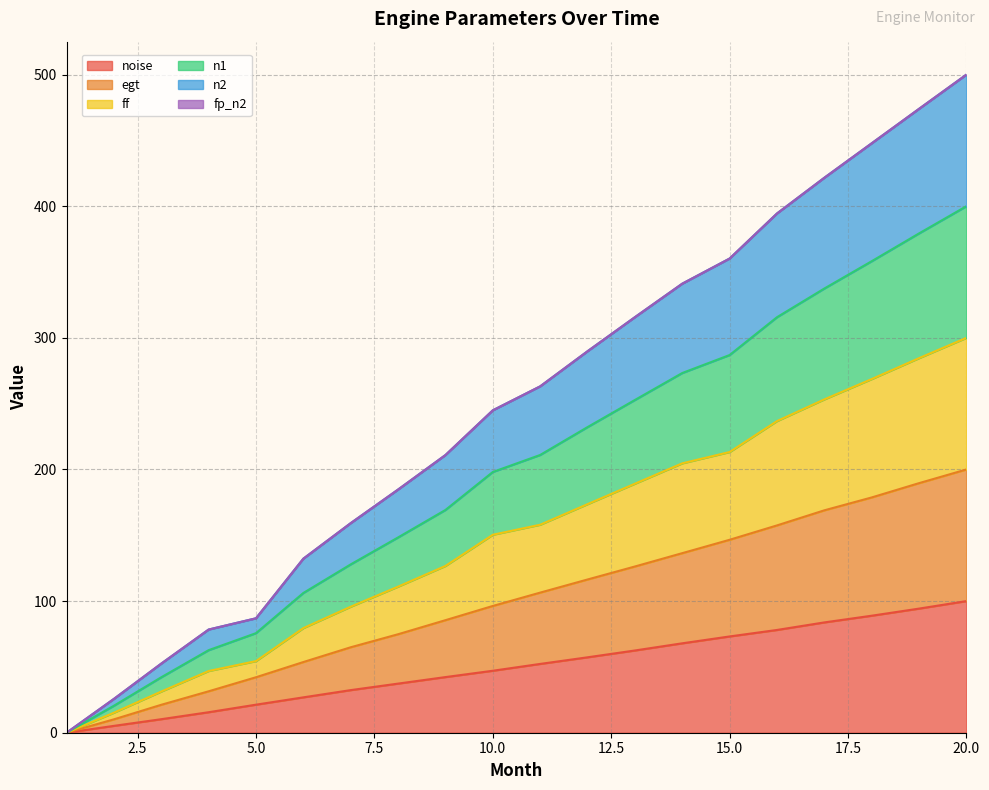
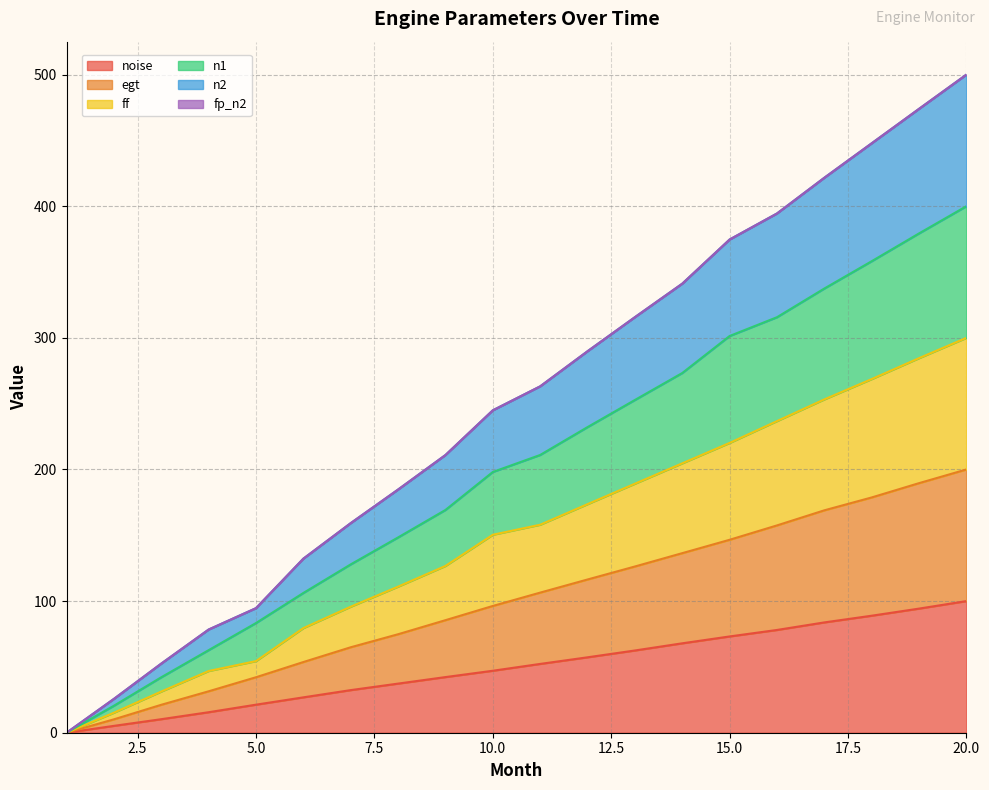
n1, 5.0: 21 -> 29
ff, 15.0: 67 -> 74
n1, 15.0: 74 -> 81
